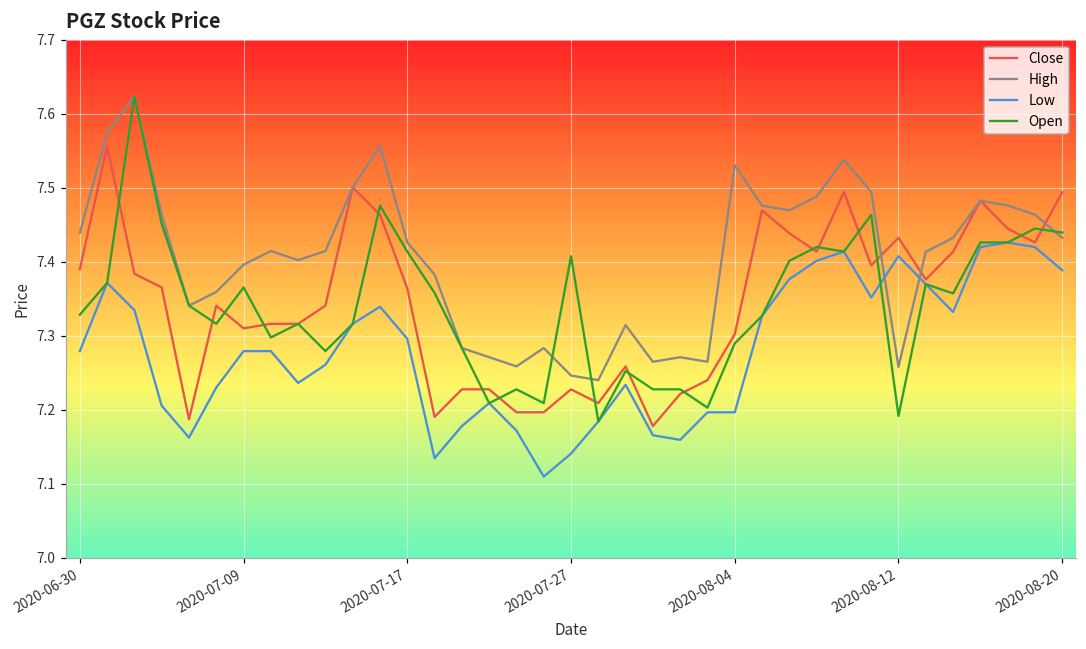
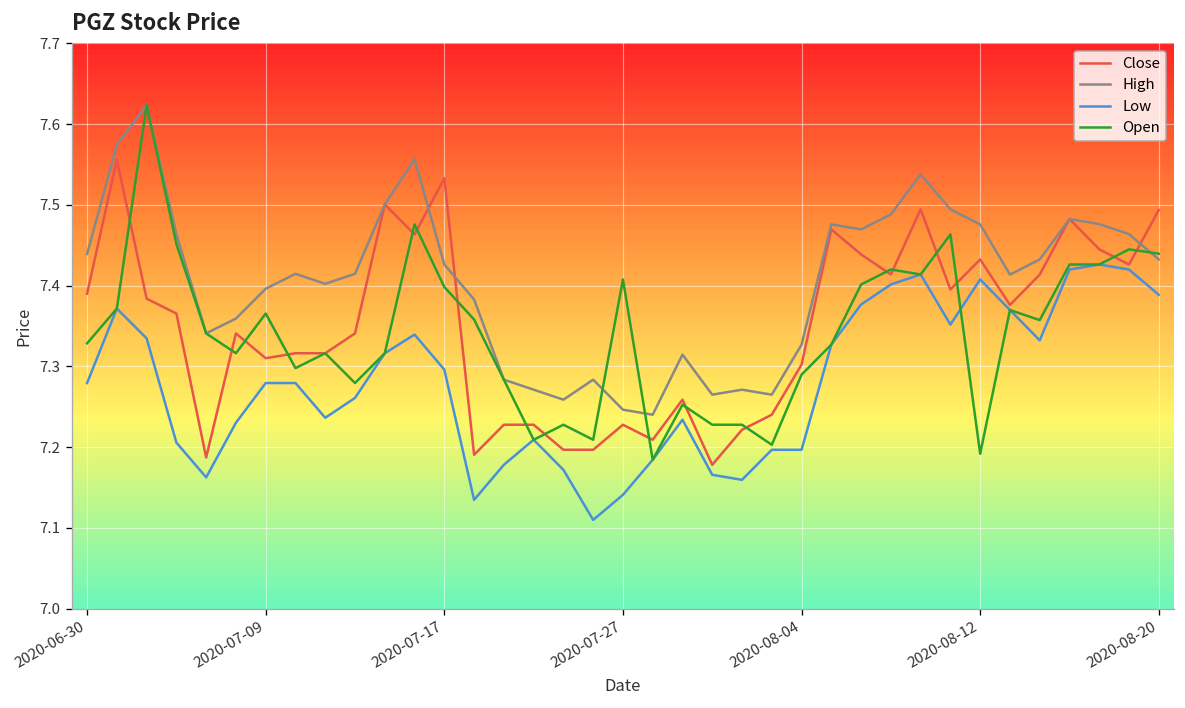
Close, 2020-07-17: 7.36 -> 7.53
Open, 2020-07-17: 7.41 -> 7.40
High, 2020-08-04: 7.53 -> 7.33
High, 2020-08-12: 7.26 -> 7.48
